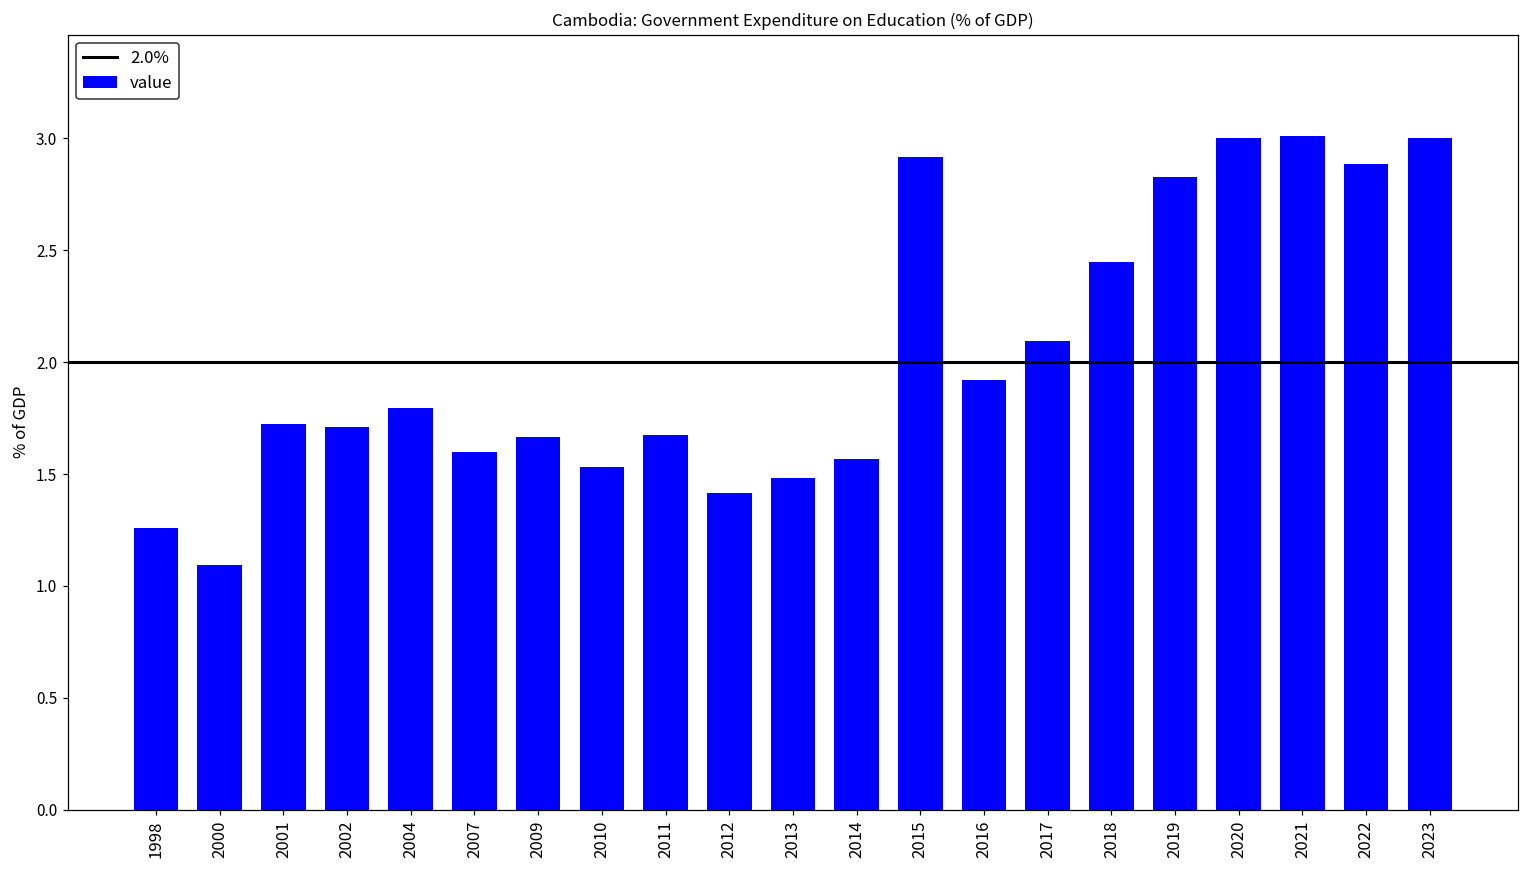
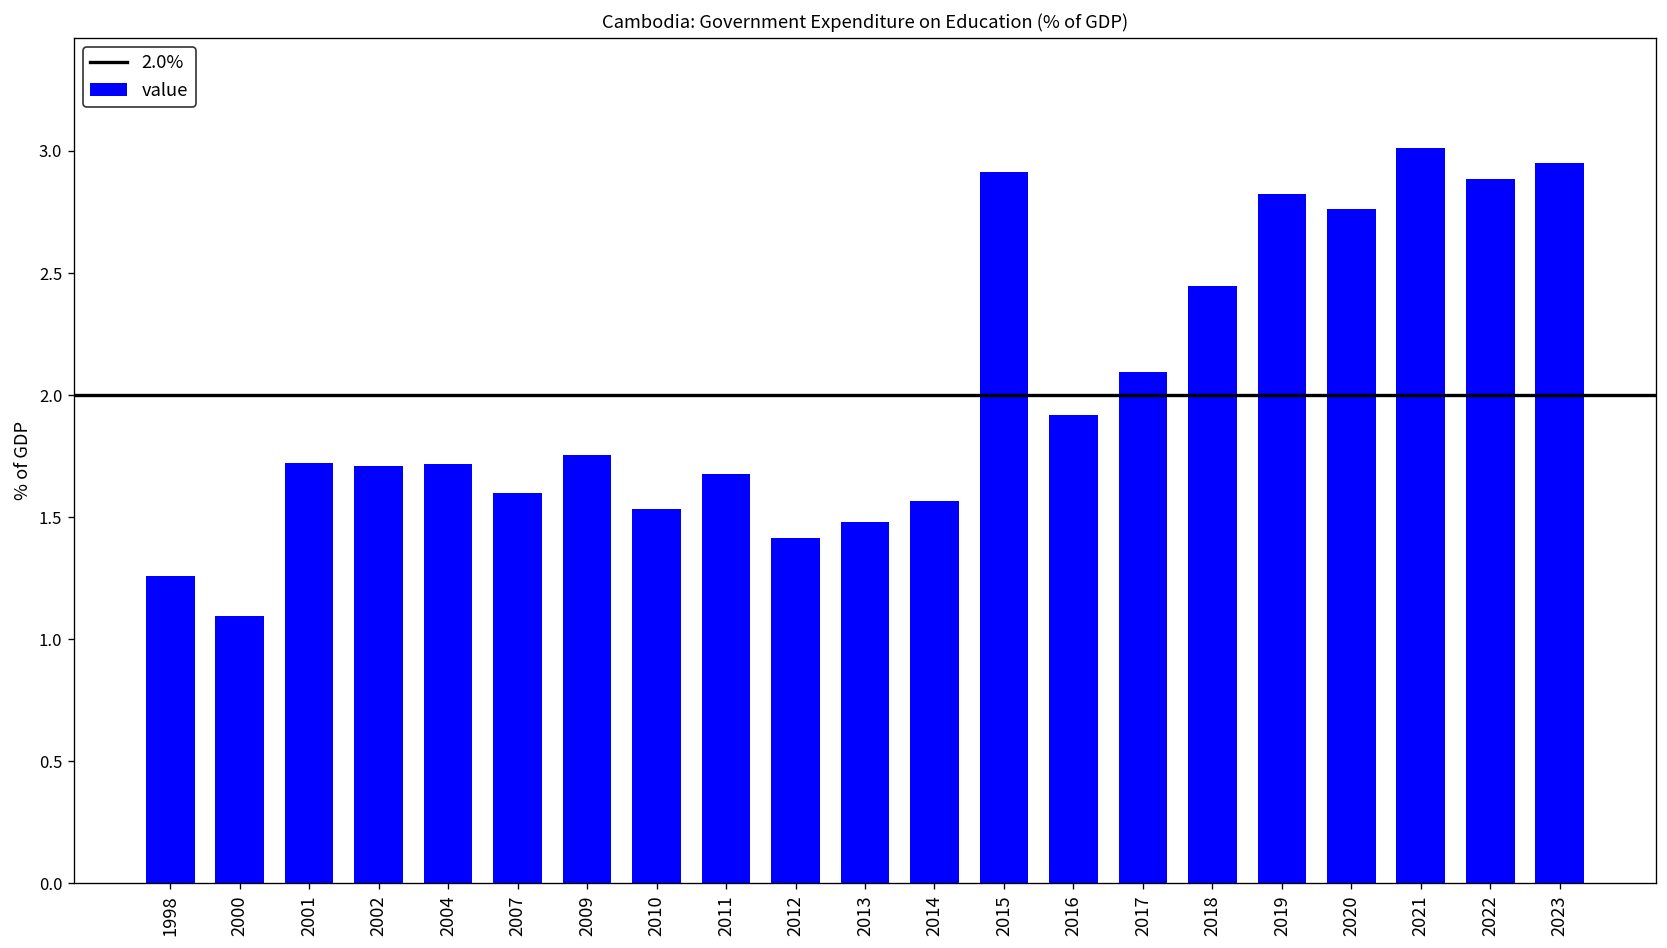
2004: 1.80 -> 1.72
2009: 1.67 -> 1.75
2020: 3.00 -> 2.76
2023: 3.00 -> 2.95
